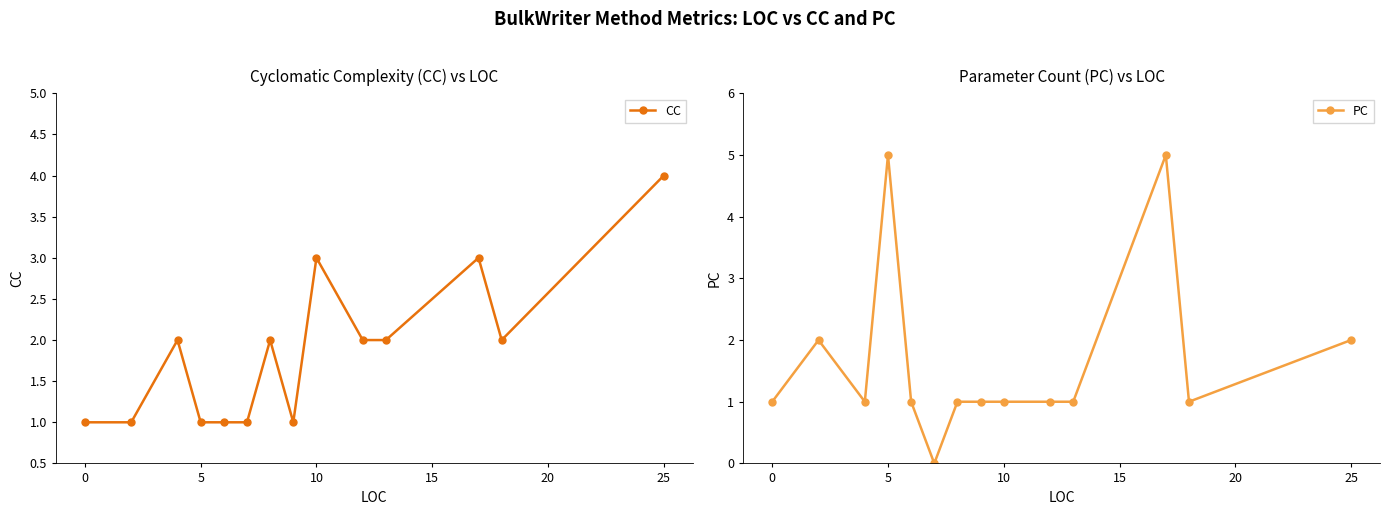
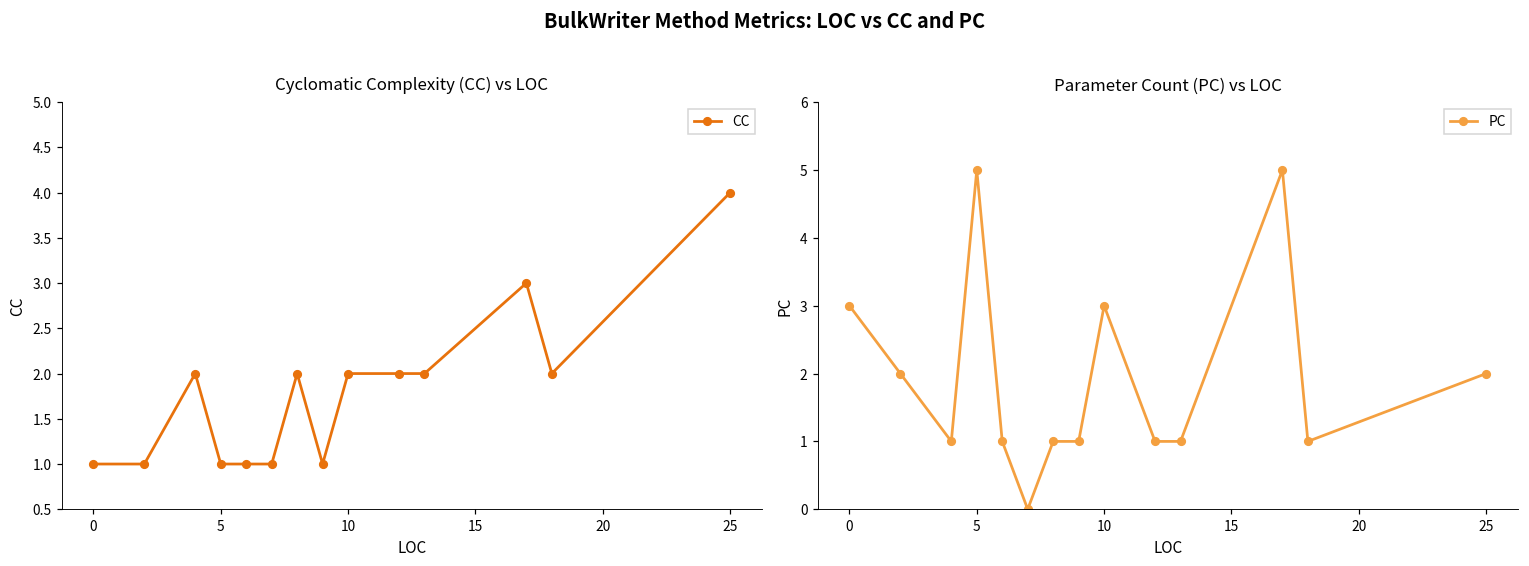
Cyclomatic Complexity (CC) vs LOC, 10: 3 -> 2
Parameter Count (PC) vs LOC, 0: 1 -> 3
Parameter Count (PC) vs LOC, 10: 1 -> 3
